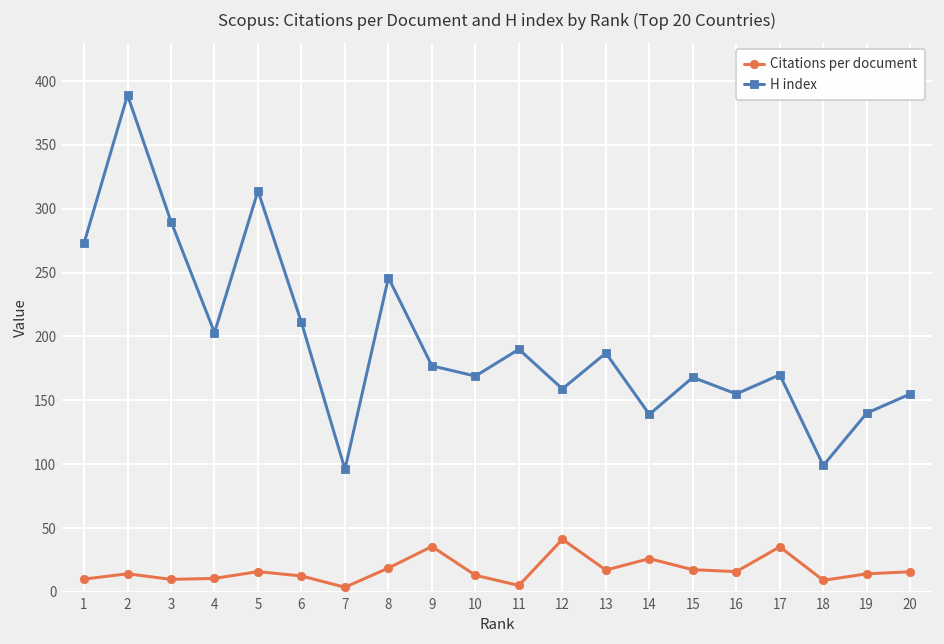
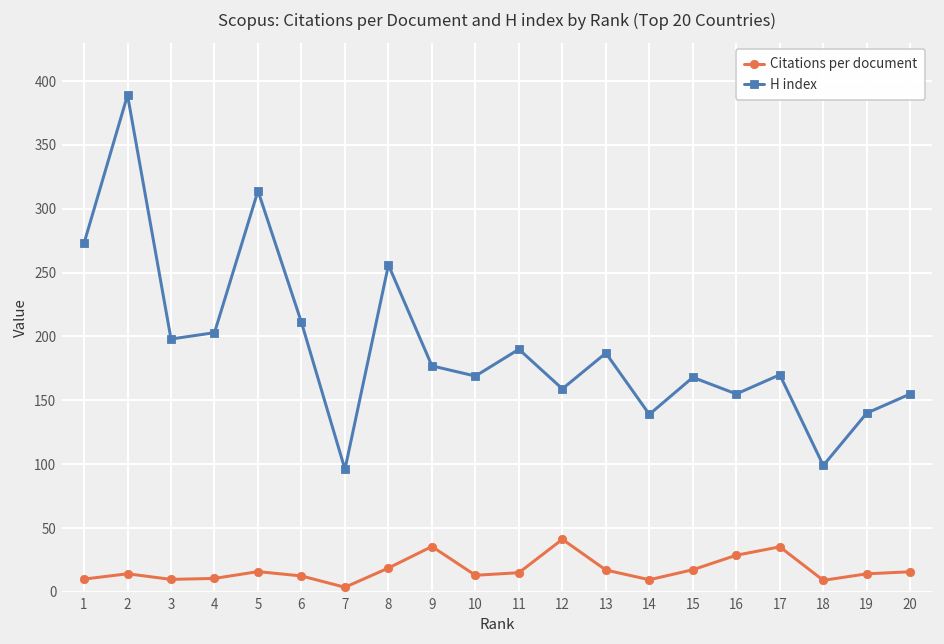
H index, 3: 290 -> 198
H index, 8: 246 -> 256
Citations per document, 11: 5 -> 15
Citations per document, 14: 26 -> 10
Citations per document, 16: 16 -> 29
